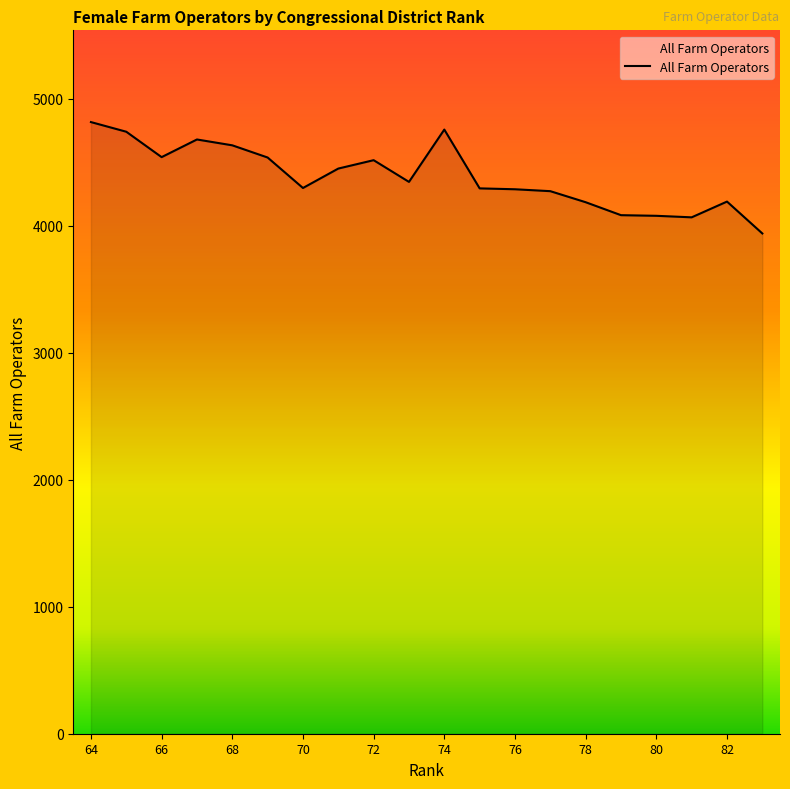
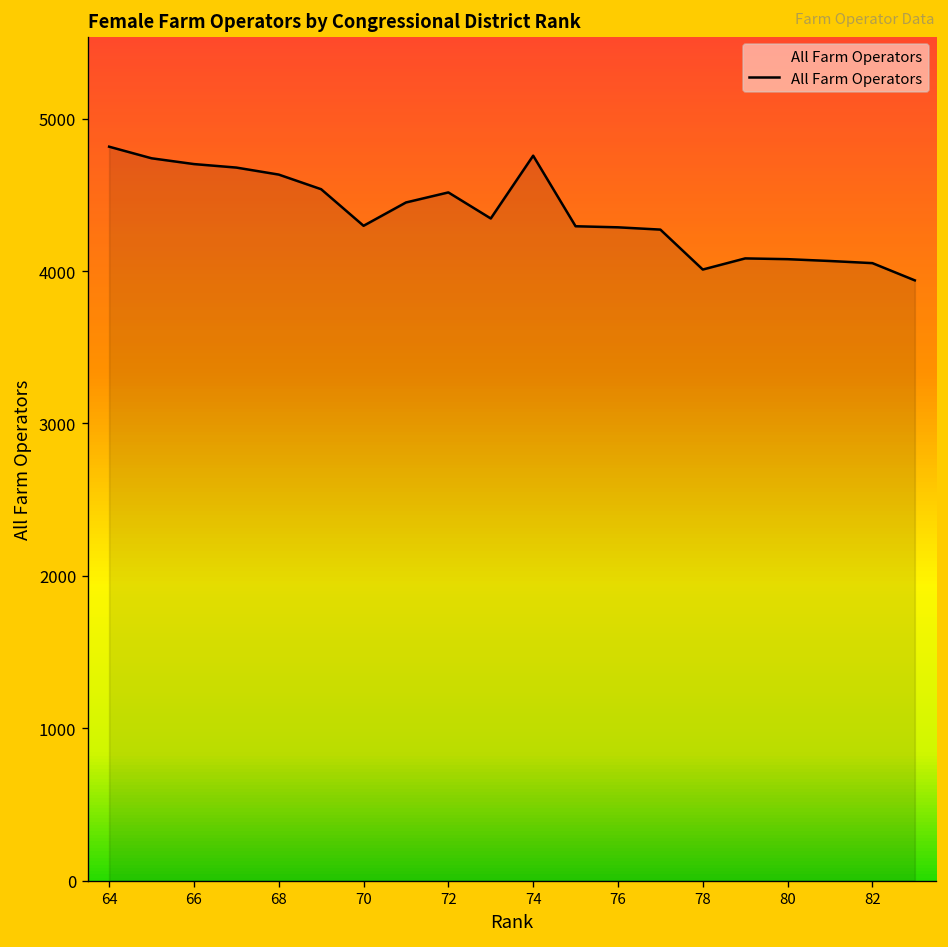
66: 4540 -> 4700
78: 4190 -> 4010
82: 4190 -> 4050
